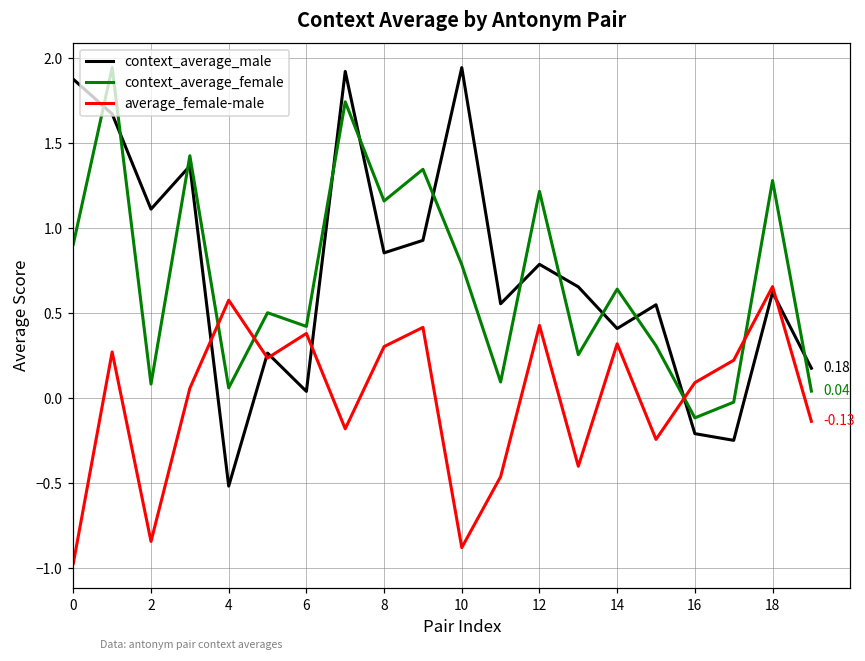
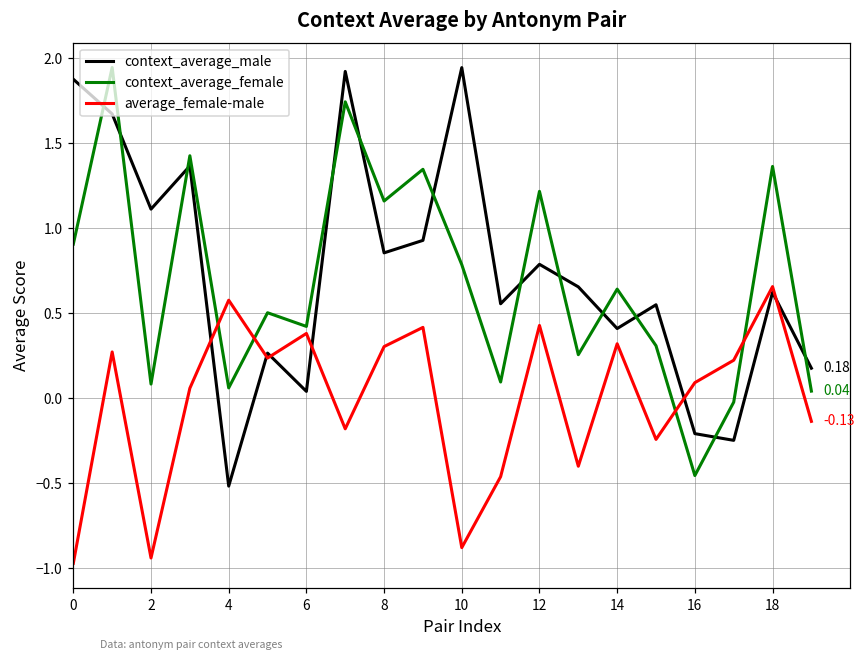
average_female-male, 2: -0.84 -> -0.94
context_average_female, 16: -0.11 -> -0.45
context_average_female, 18: 1.28 -> 1.36
